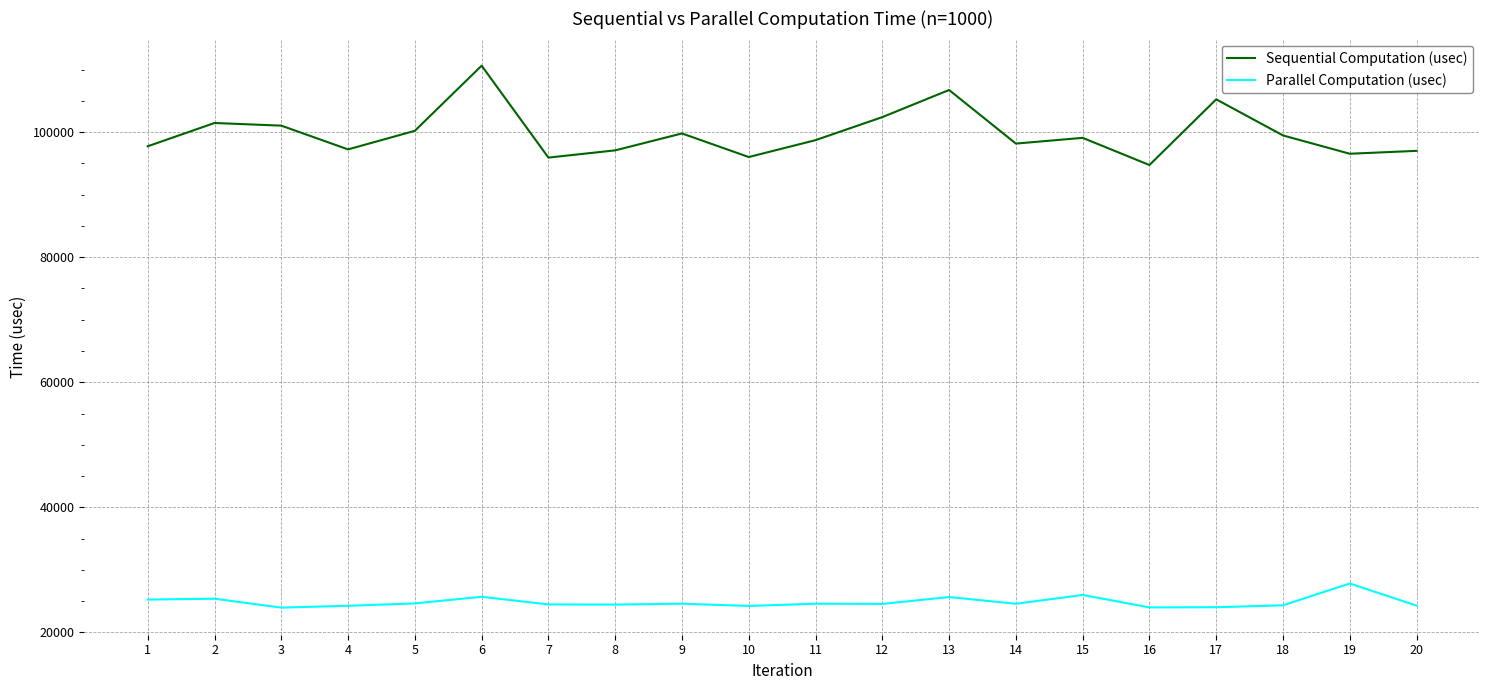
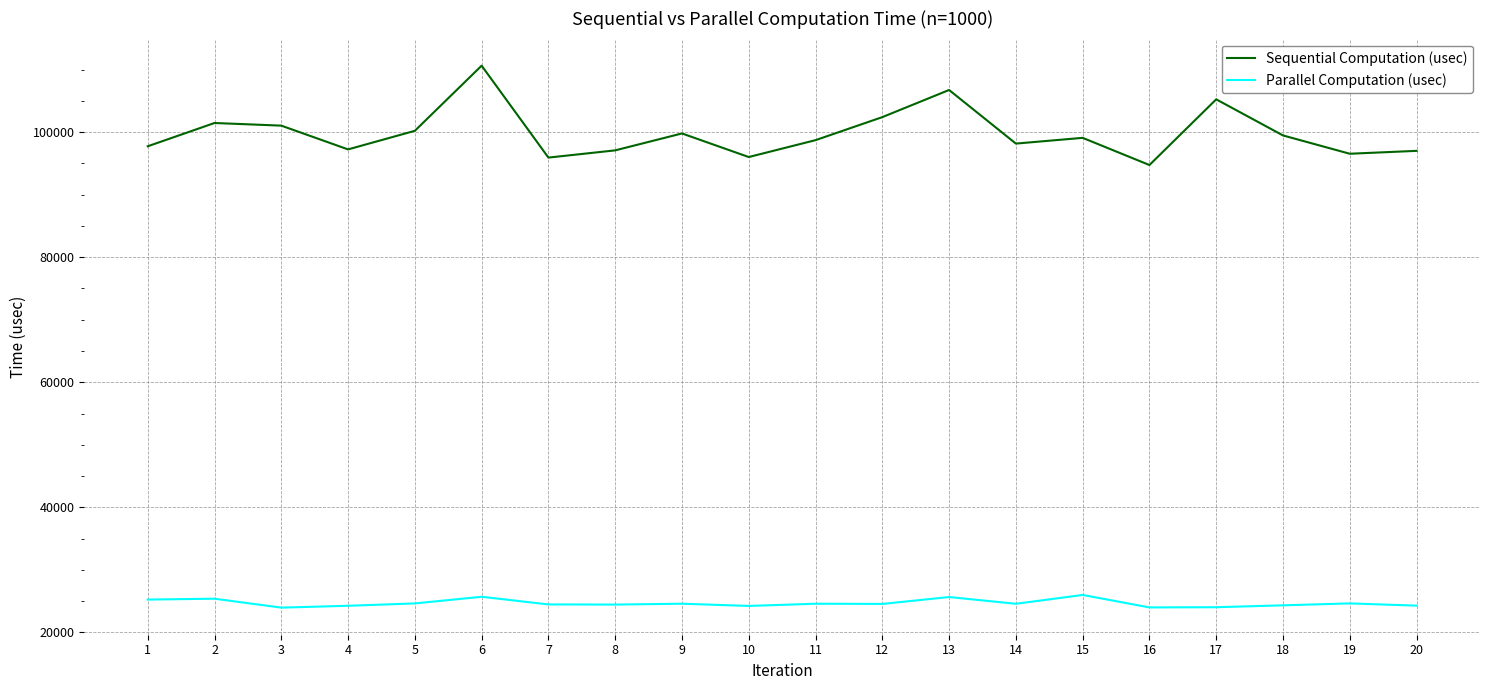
Parallel Computation (usec), 19: 28000 -> 25000
